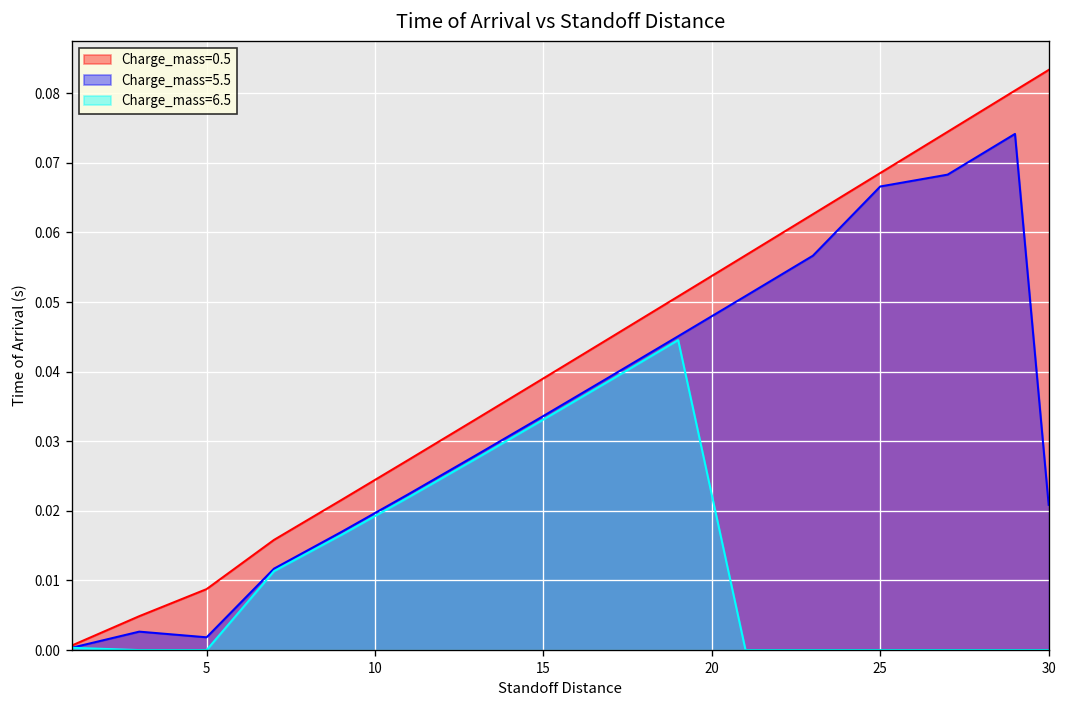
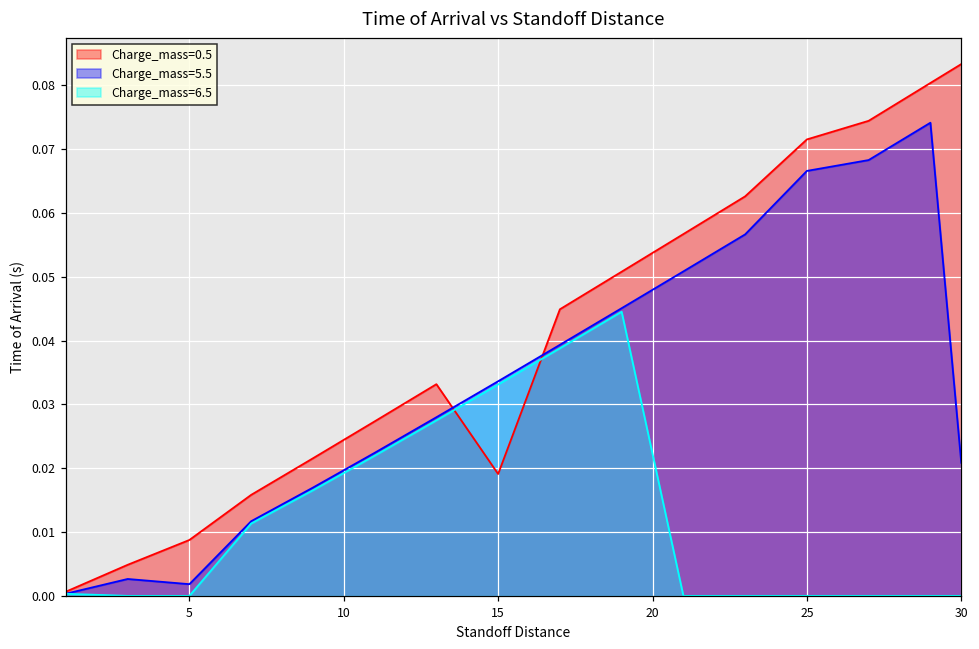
Charge_mass=0.5, 15: 0.039 -> 0.019
Charge_mass=0.5, 25: 0.069 -> 0.072
